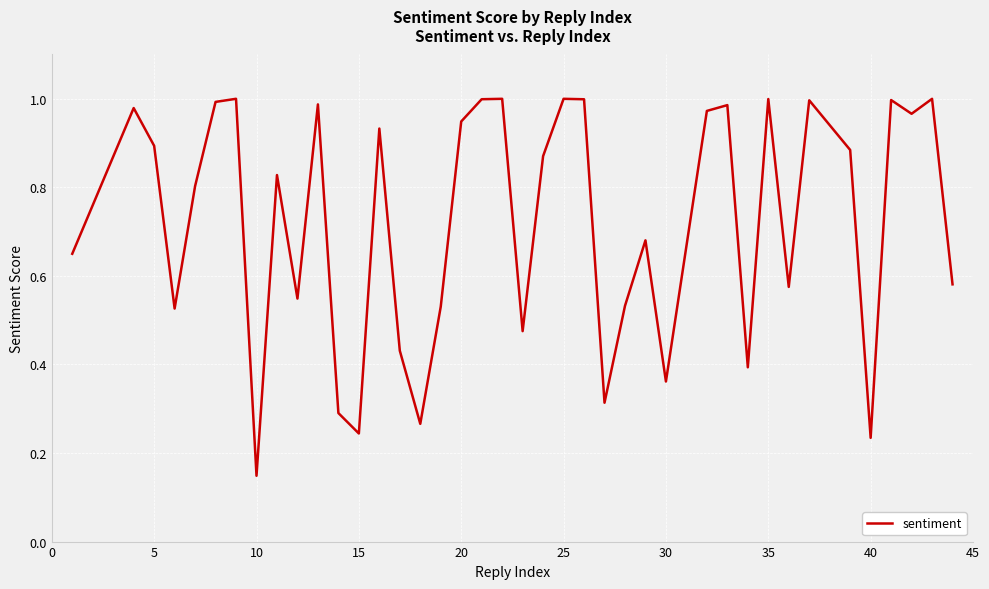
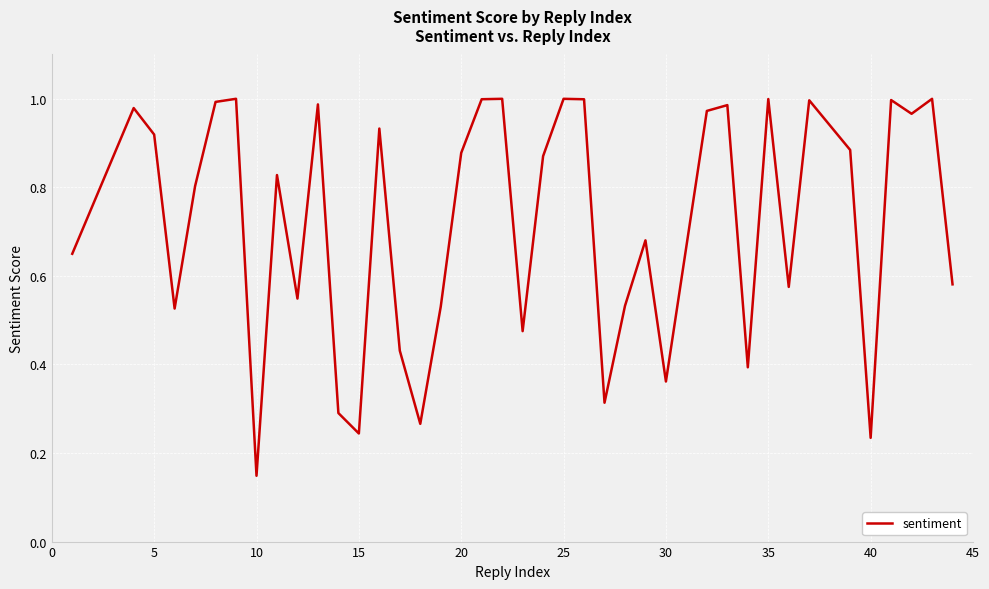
5: 0.89 -> 0.92
20: 0.95 -> 0.88
